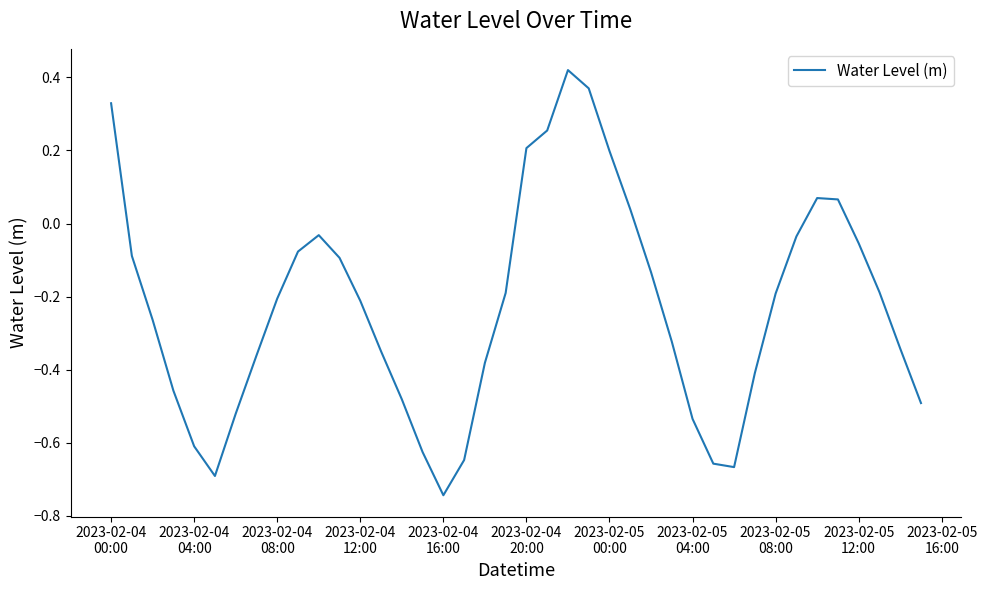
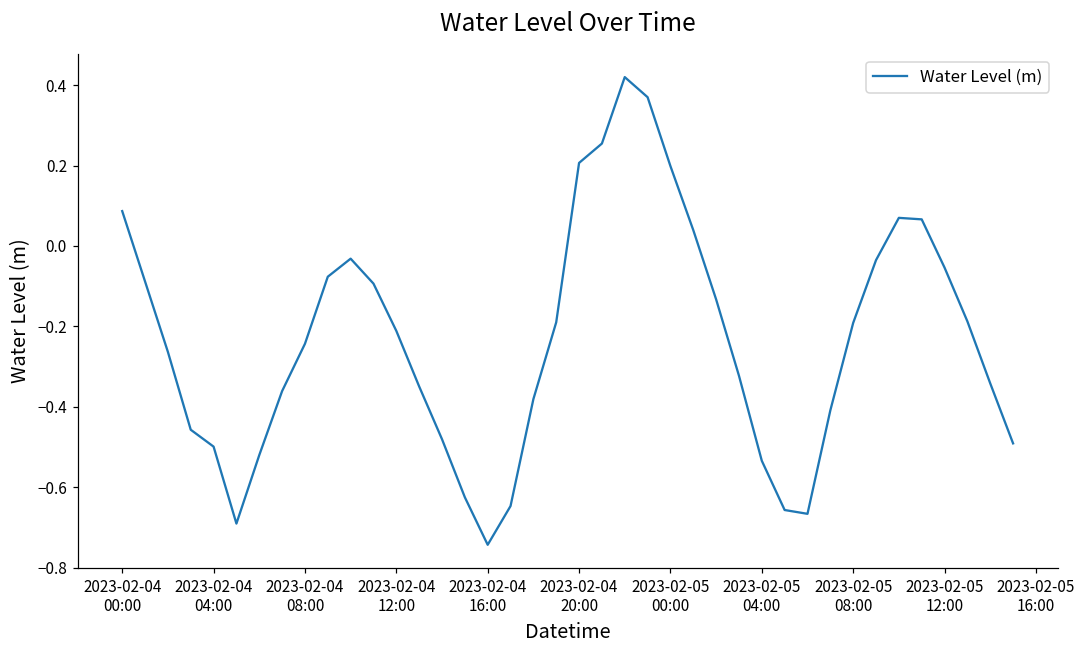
2023-02-04 00:00: 0.33 -> 0.09
2023-02-04 04:00: -0.61 -> -0.50
2023-02-04 08:00: -0.21 -> -0.24
